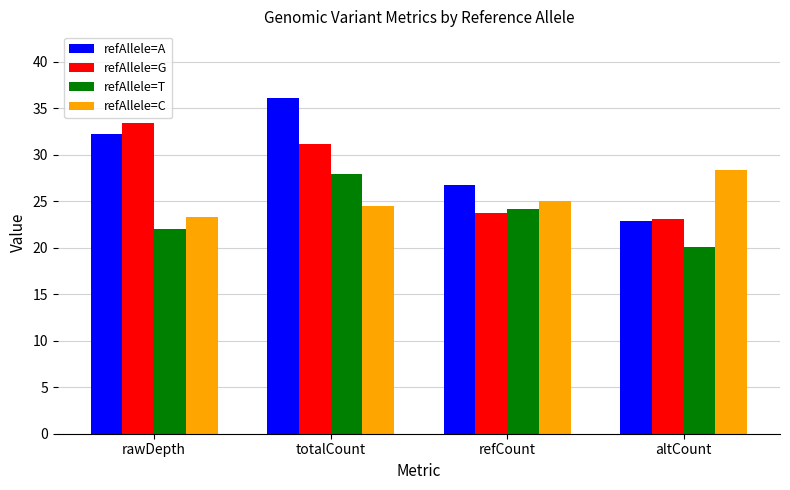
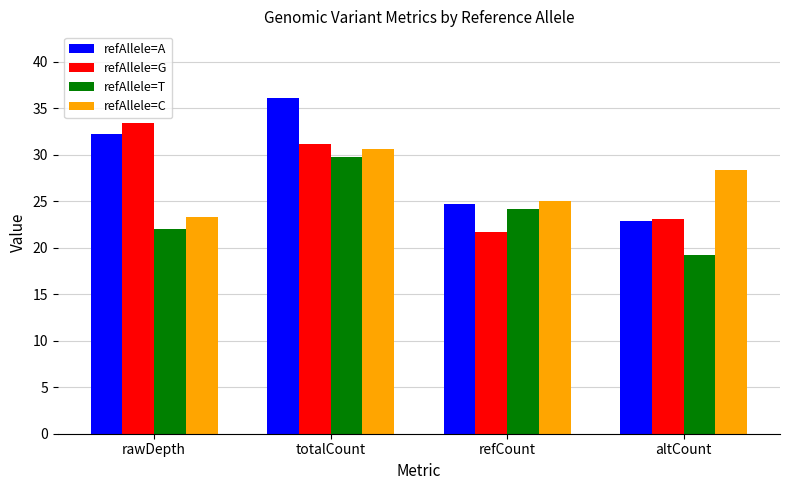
refAllele=T, totalCount: 28 -> 30
refAllele=C, totalCount: 25 -> 31
refAllele=A, refCount: 27 -> 25
refAllele=G, refCount: 24 -> 22
refAllele=T, altCount: 20 -> 19
